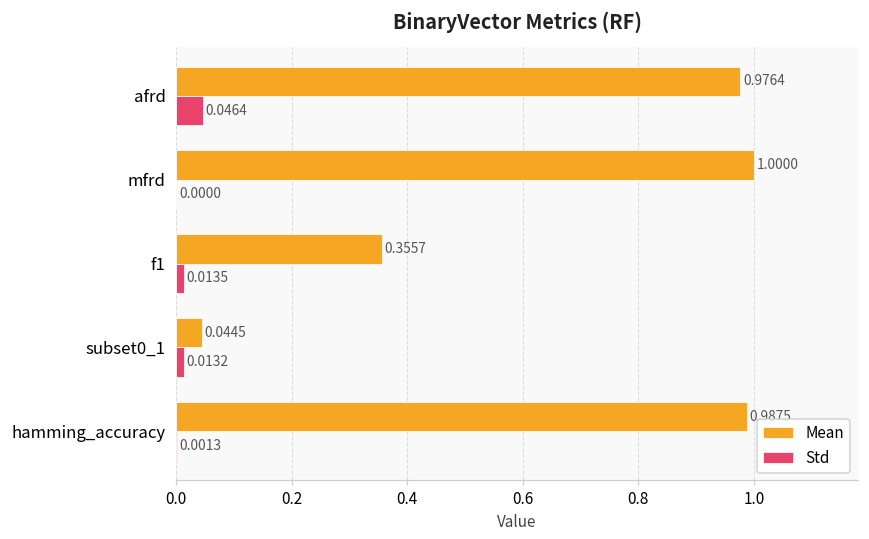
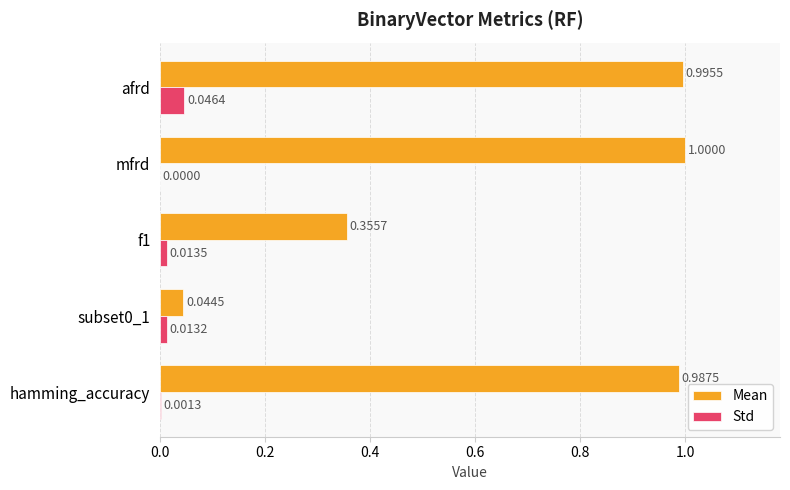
Mean, afrd: 0.9764 -> 0.9955
